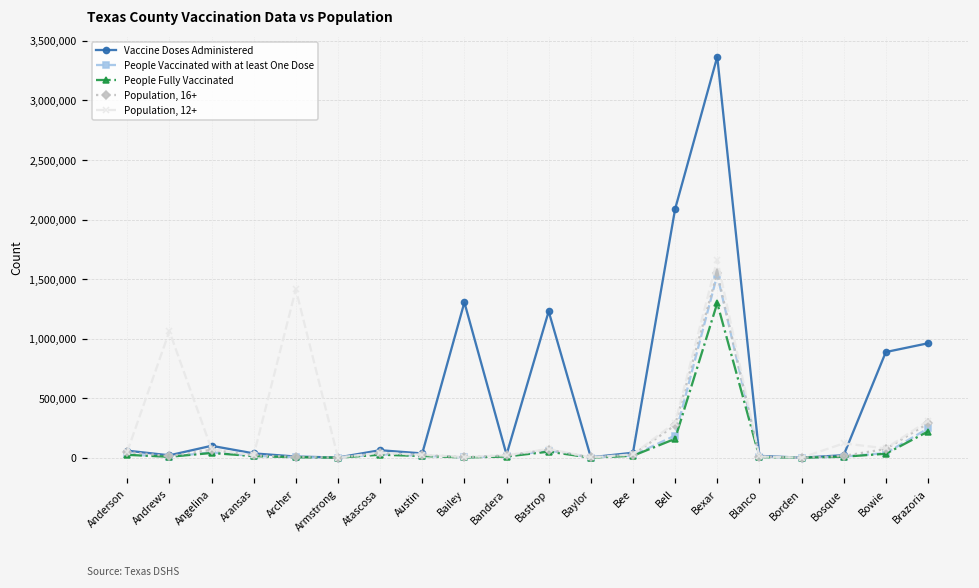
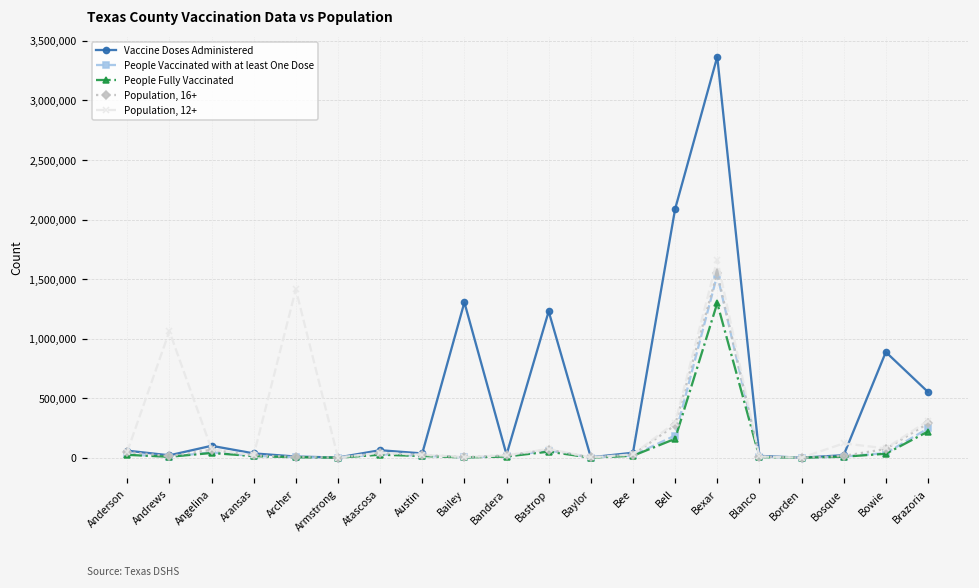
Vaccine Doses Administered, Brazoria: 960,000 -> 550,000
